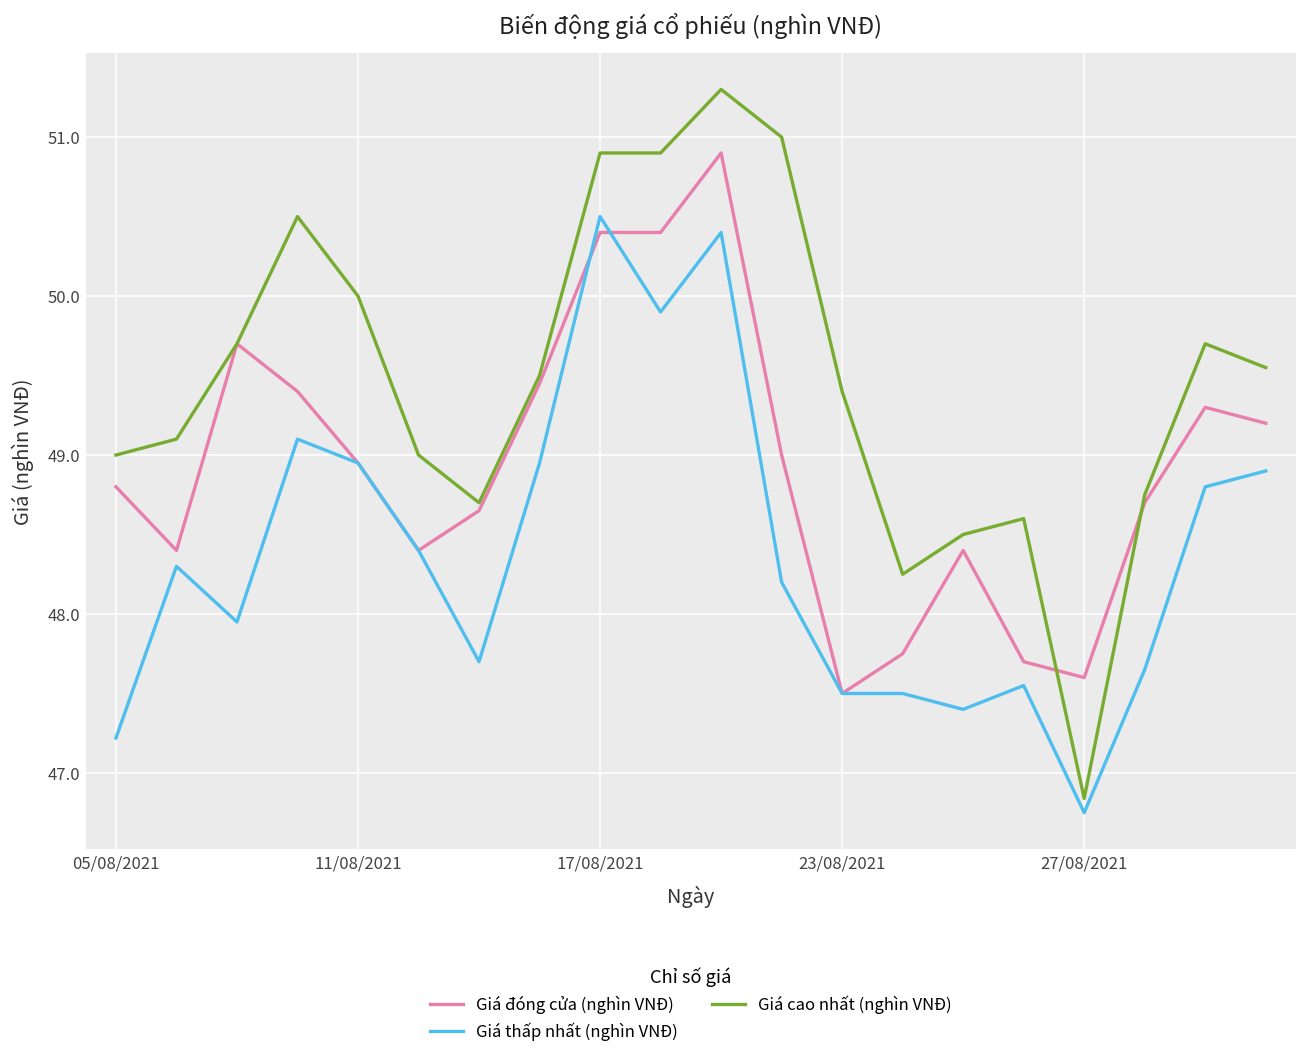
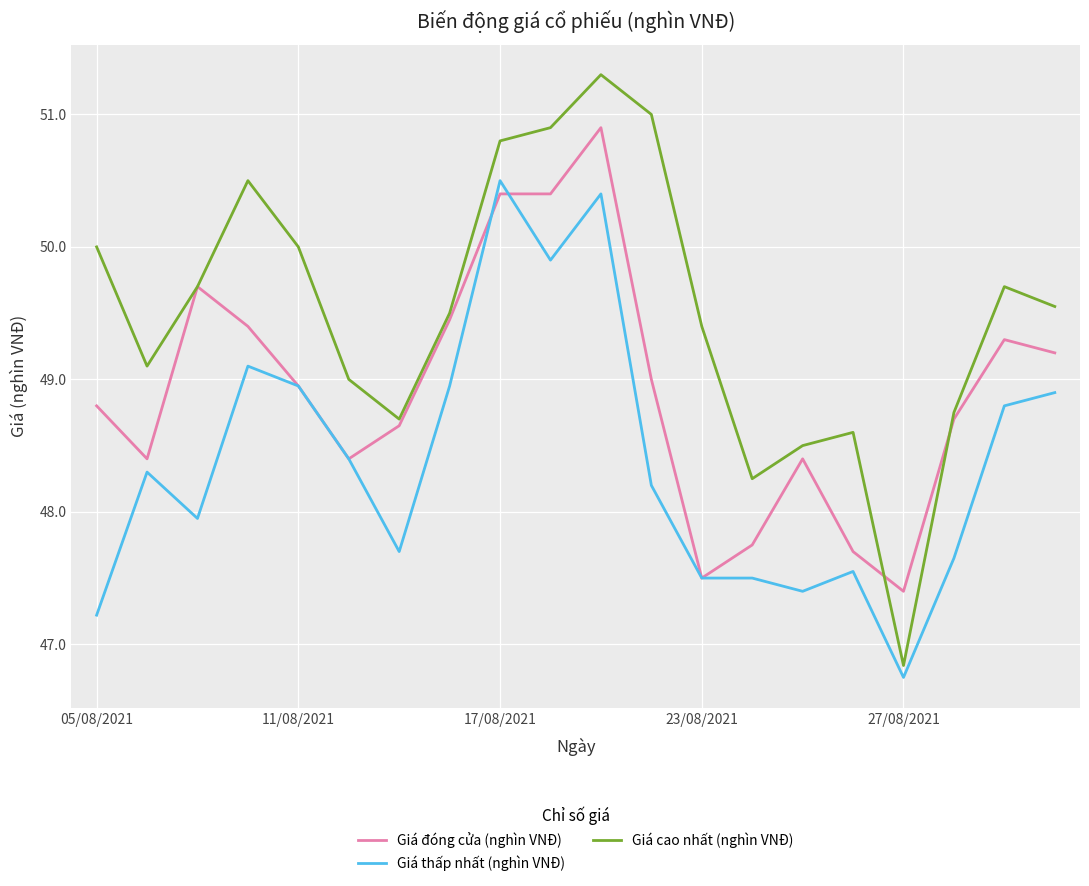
Giá cao nhất (nghìn VNĐ), 05/08/2021: 49 -> 50
Giá cao nhất (nghìn VNĐ), 17/08/2021: 50.9 -> 50.8
Giá đóng cửa (nghìn VNĐ), 27/08/2021: 47.6 -> 47.4
